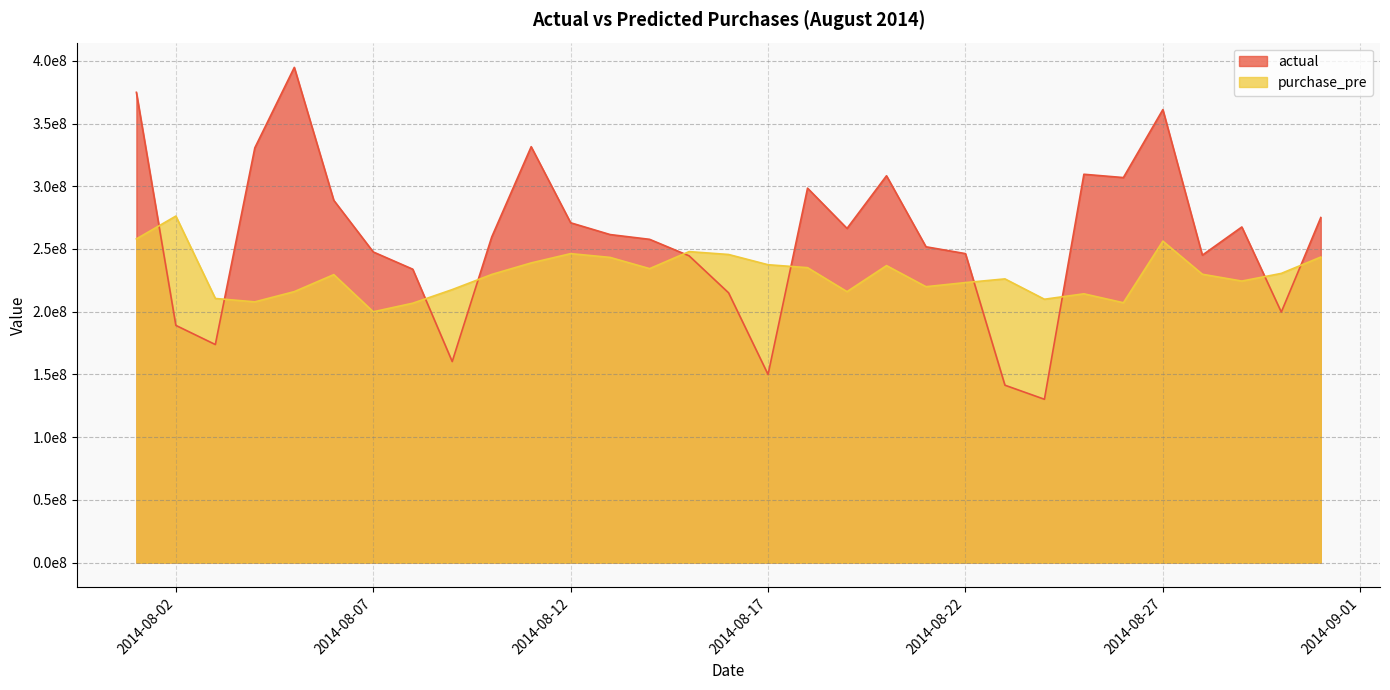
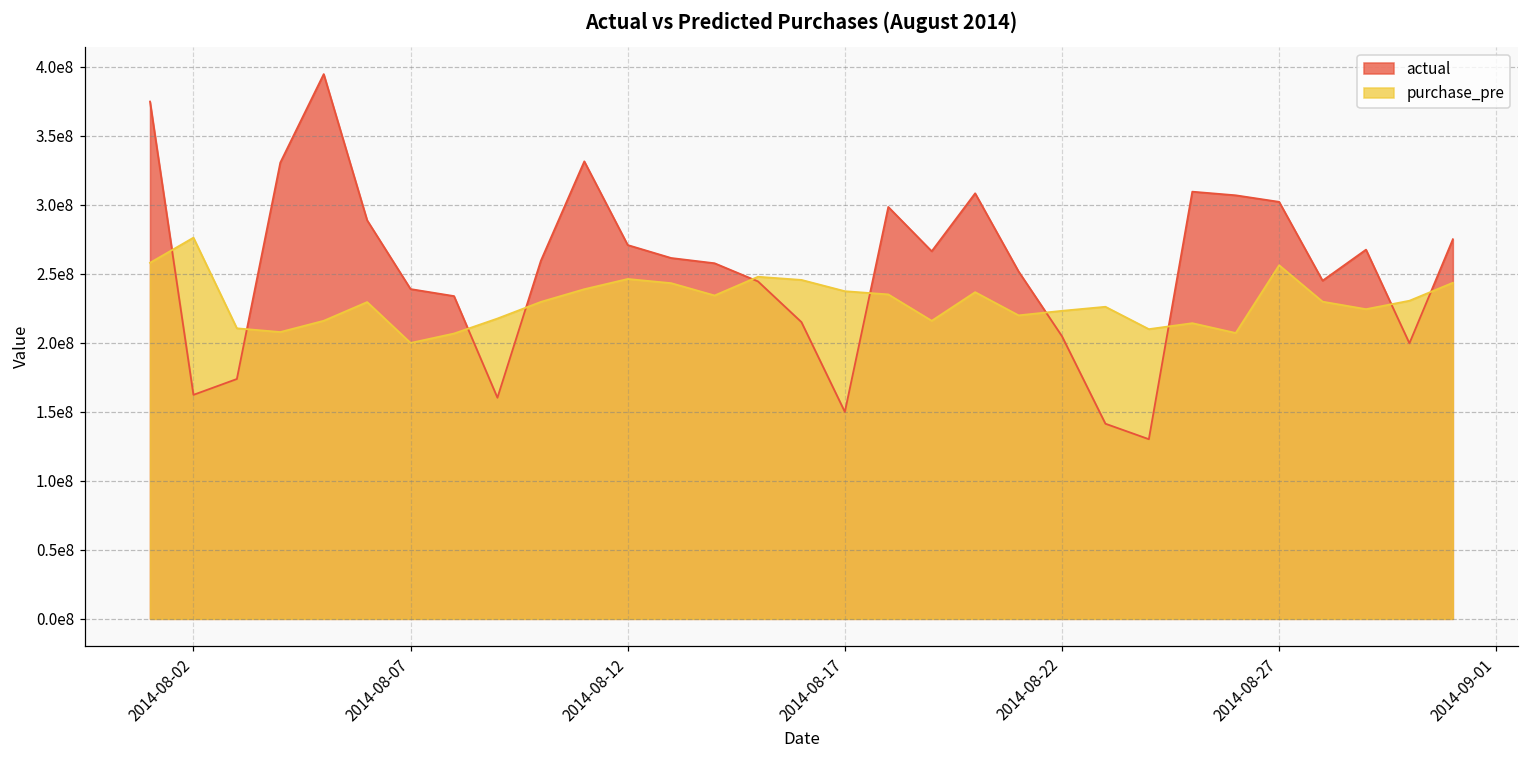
actual, 2014-08-02: 189000000 -> 162000000
actual, 2014-08-07: 248000000 -> 239000000
actual, 2014-08-22: 246000000 -> 205000000
actual, 2014-08-27: 361000000 -> 302000000
